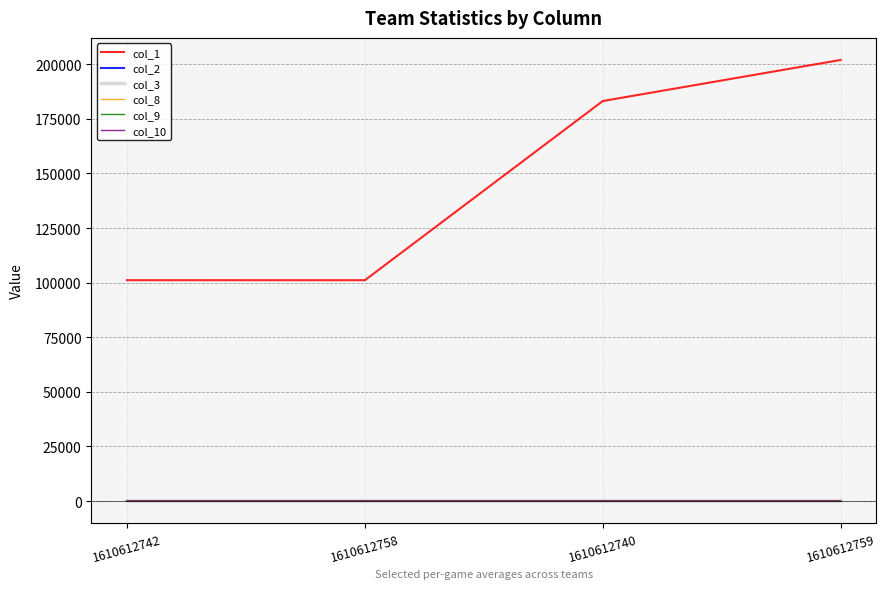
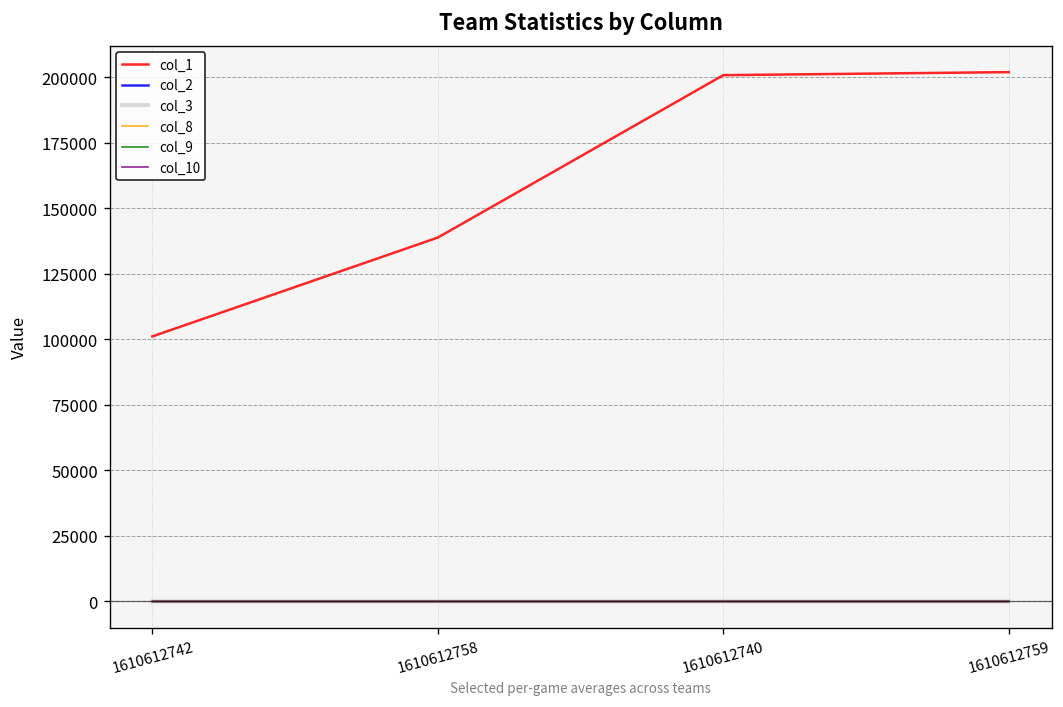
col_1, 1610612758: 101000 -> 139000
col_1, 1610612740: 183000 -> 201000
